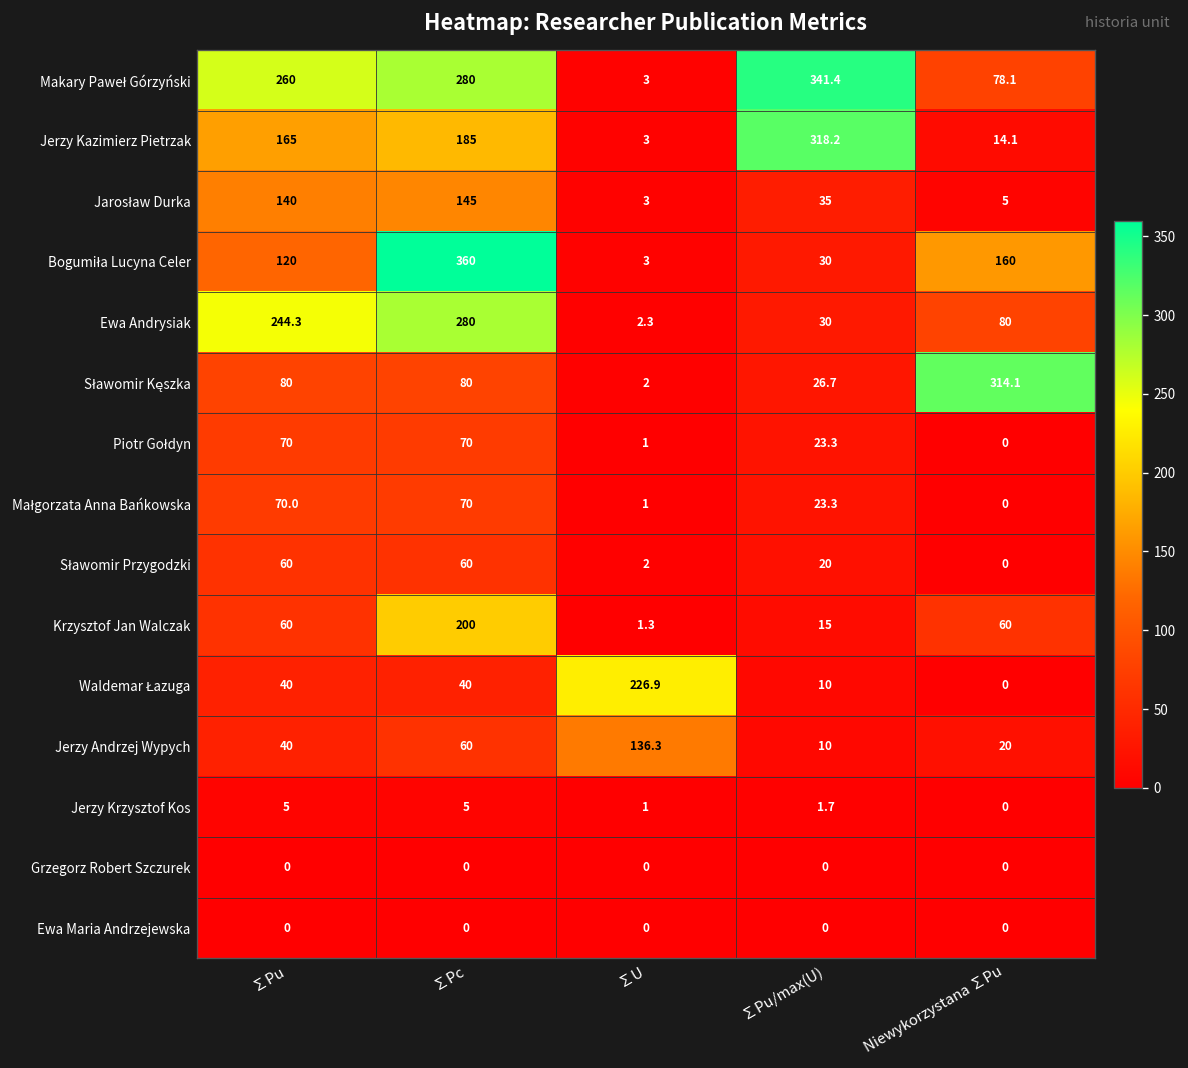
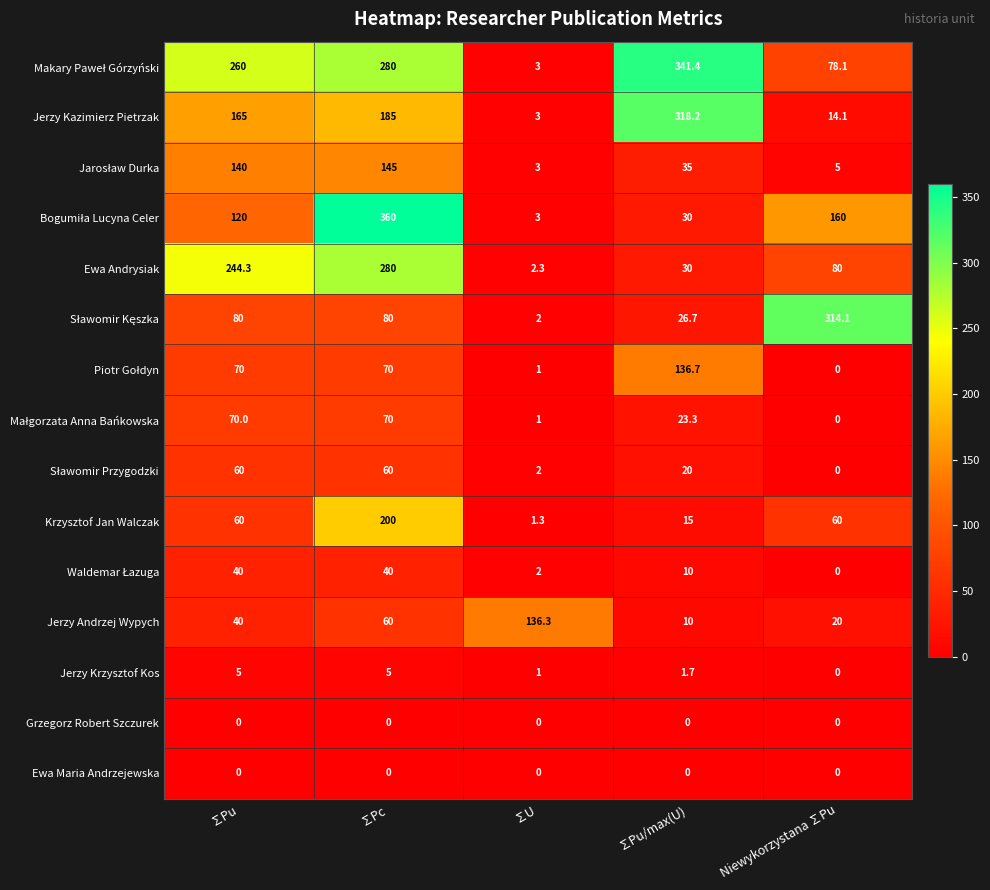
Piotr Gołdyn, ∑Pu/max(U): 23.3 -> 136.7
Waldemar Łazuga, ∑U: 226.9 -> 2
